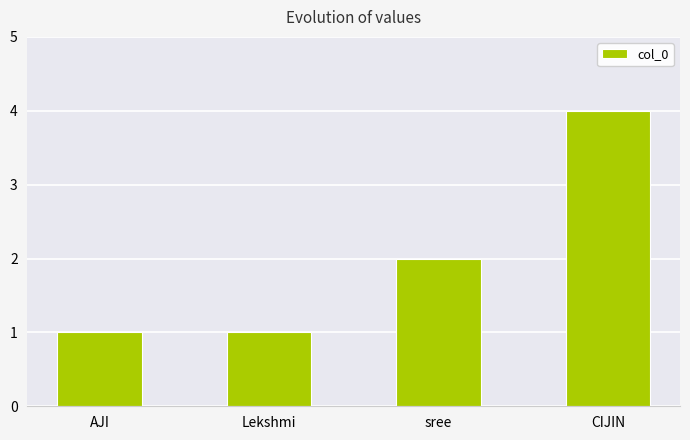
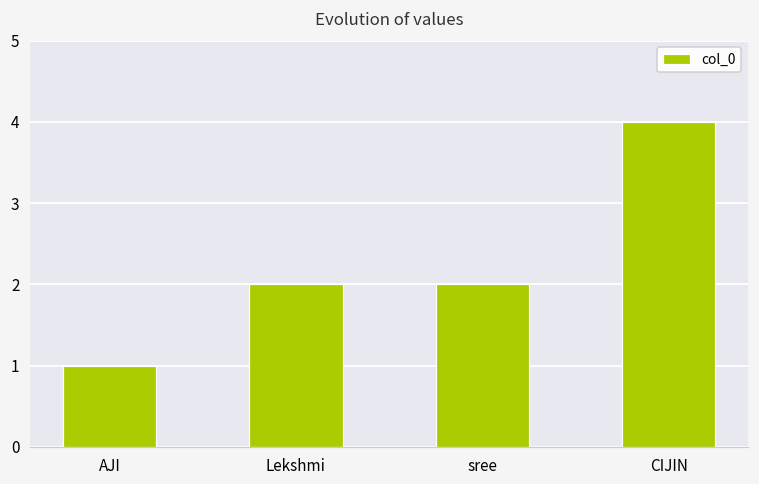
Lekshmi: 1 -> 2
